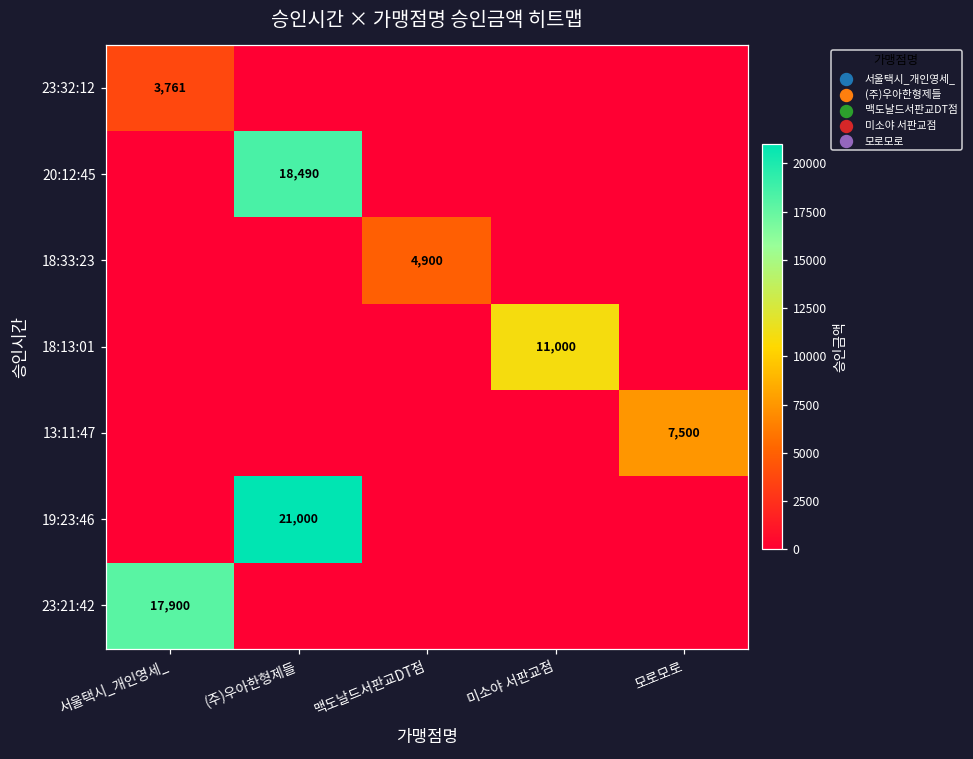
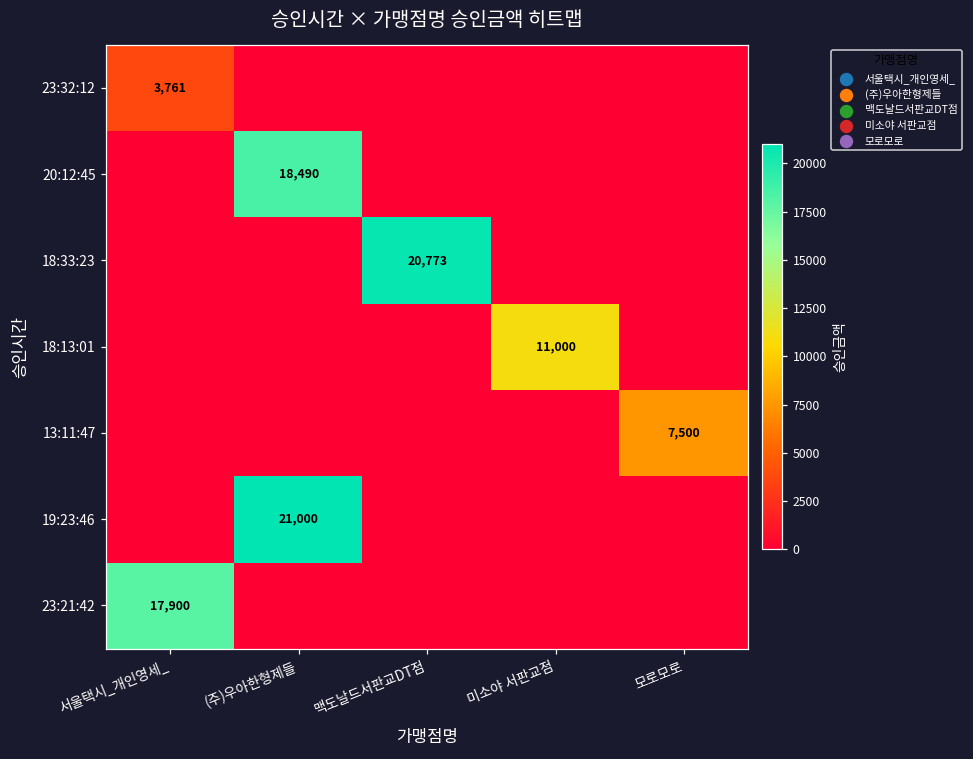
18:33:23, 맥도날드서판교DT점: 4,900 -> 20,773
